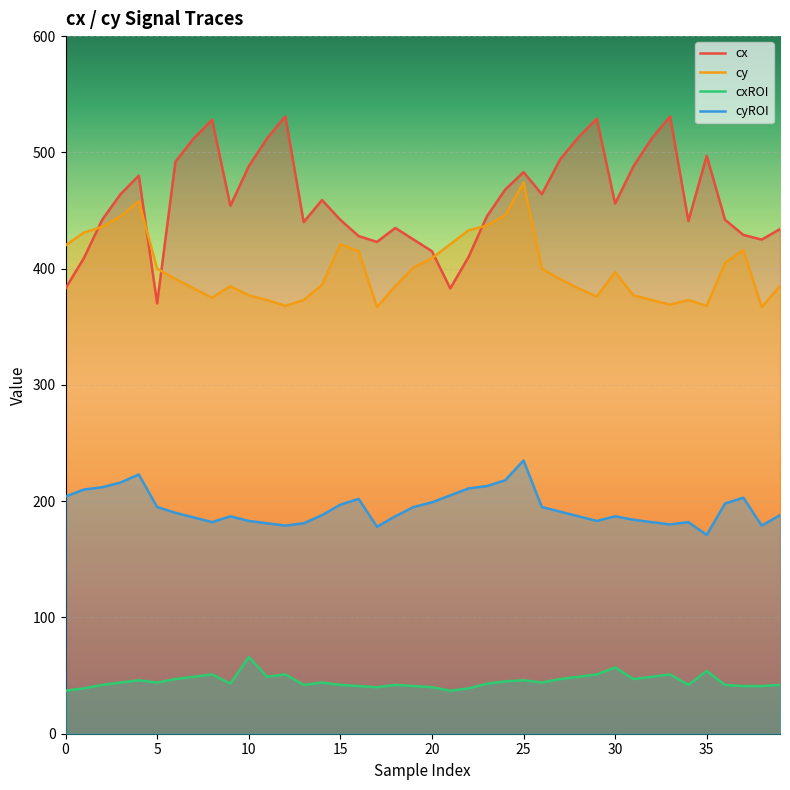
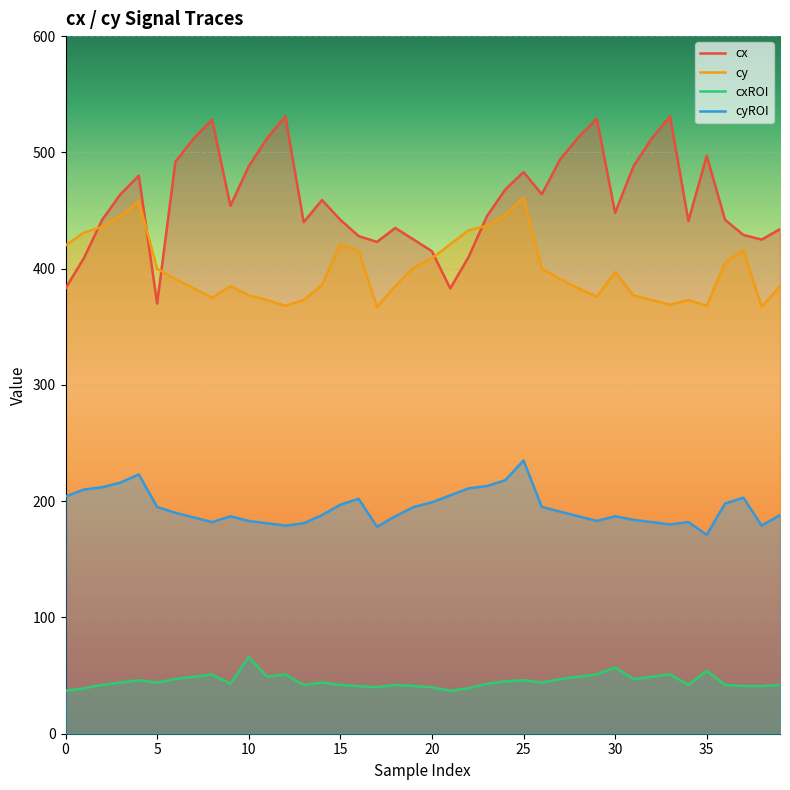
cy, 25: 474 -> 461
cx, 30: 456 -> 448
